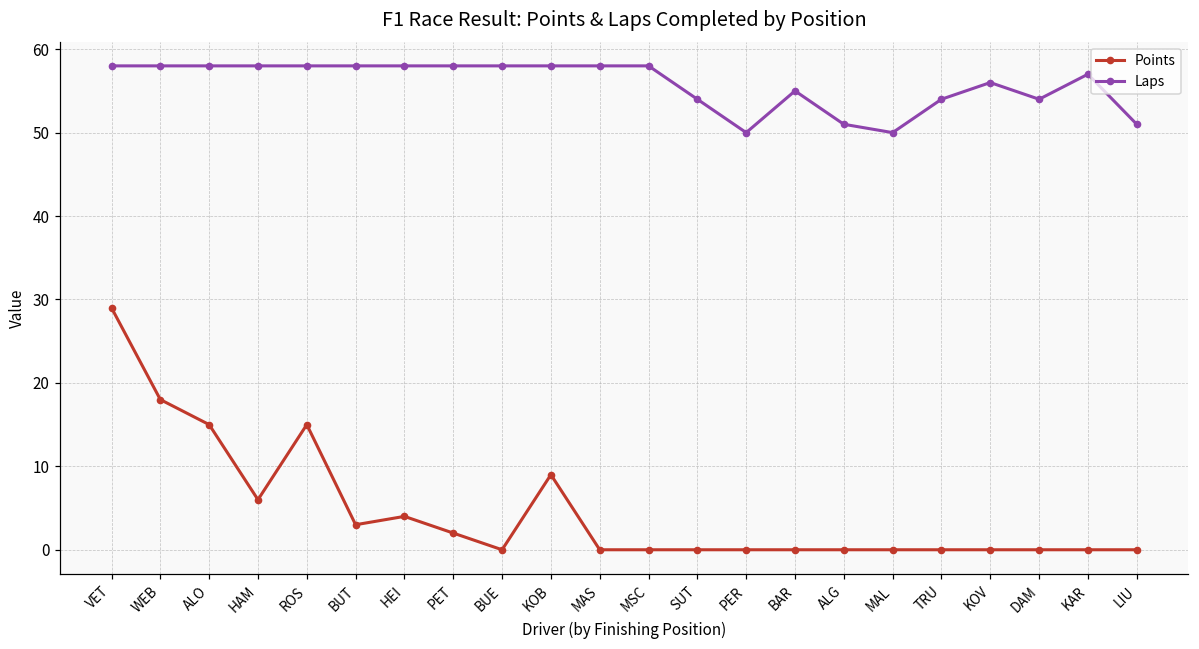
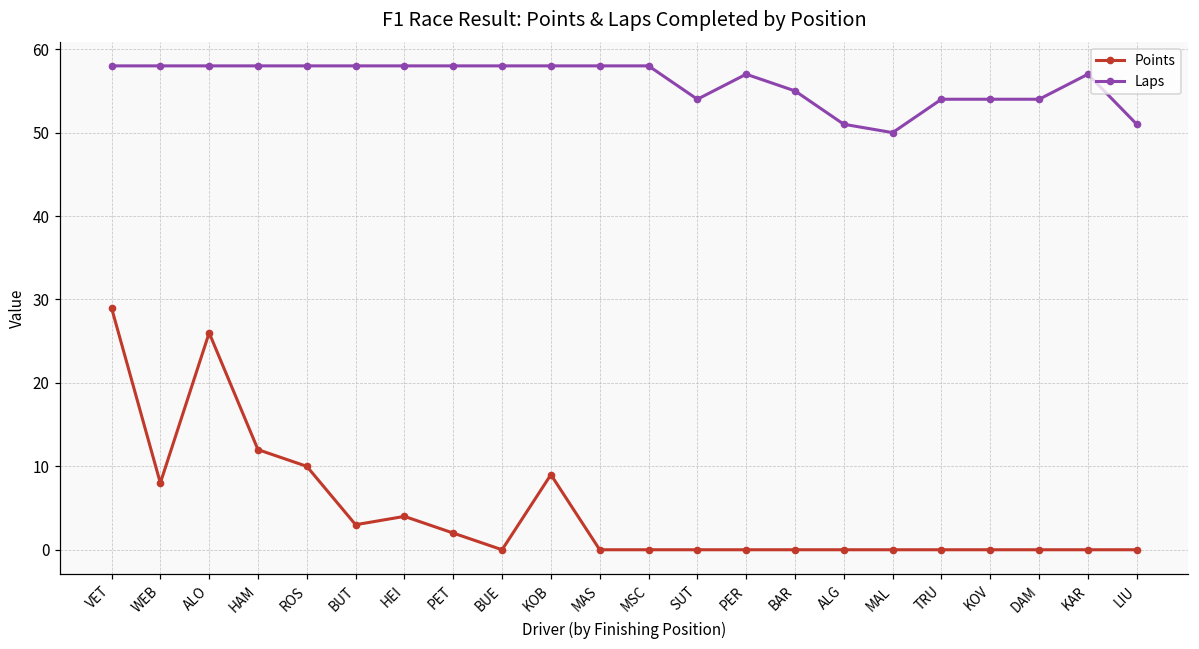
Points, WEB: 18 -> 8
Points, ALO: 15 -> 26
Points, HAM: 6 -> 12
Points, ROS: 15 -> 10
Laps, PER: 50 -> 57
Laps, KOV: 56 -> 54
